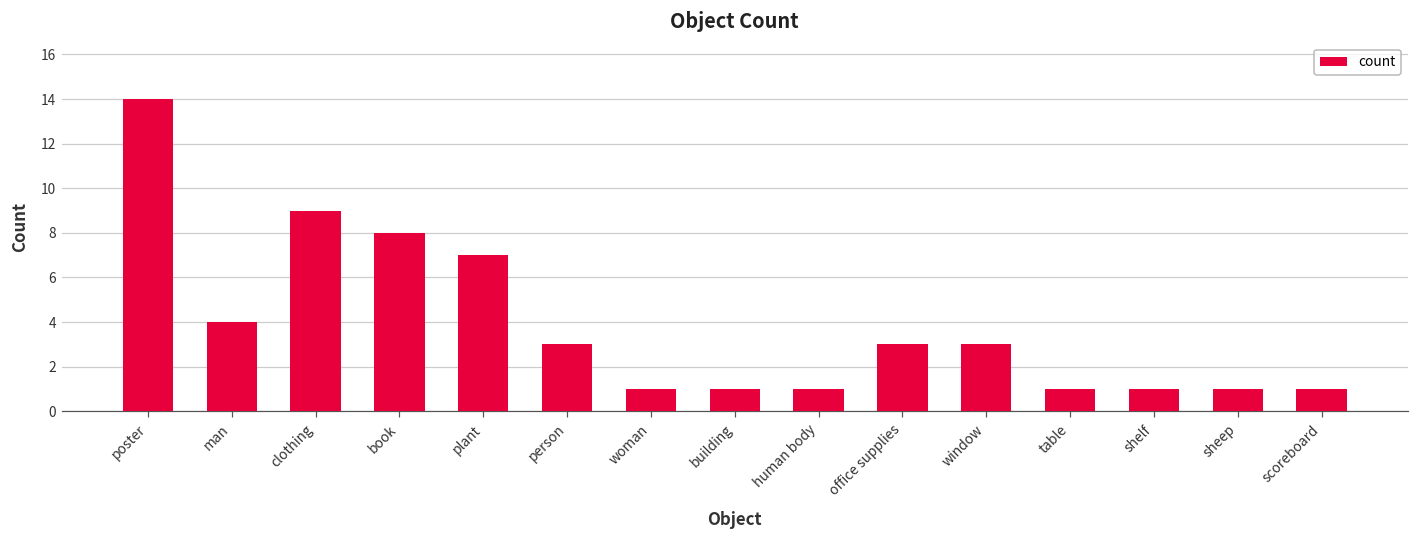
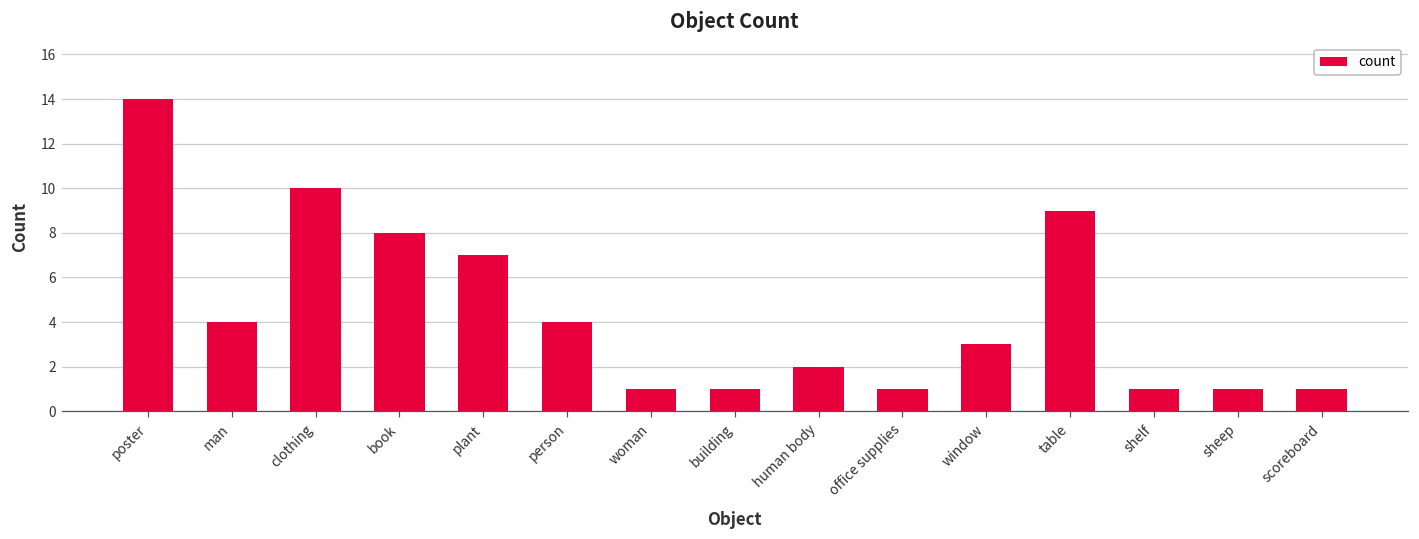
clothing: 9 -> 10
person: 3 -> 4
human body: 1 -> 2
office supplies: 3 -> 1
table: 1 -> 9
